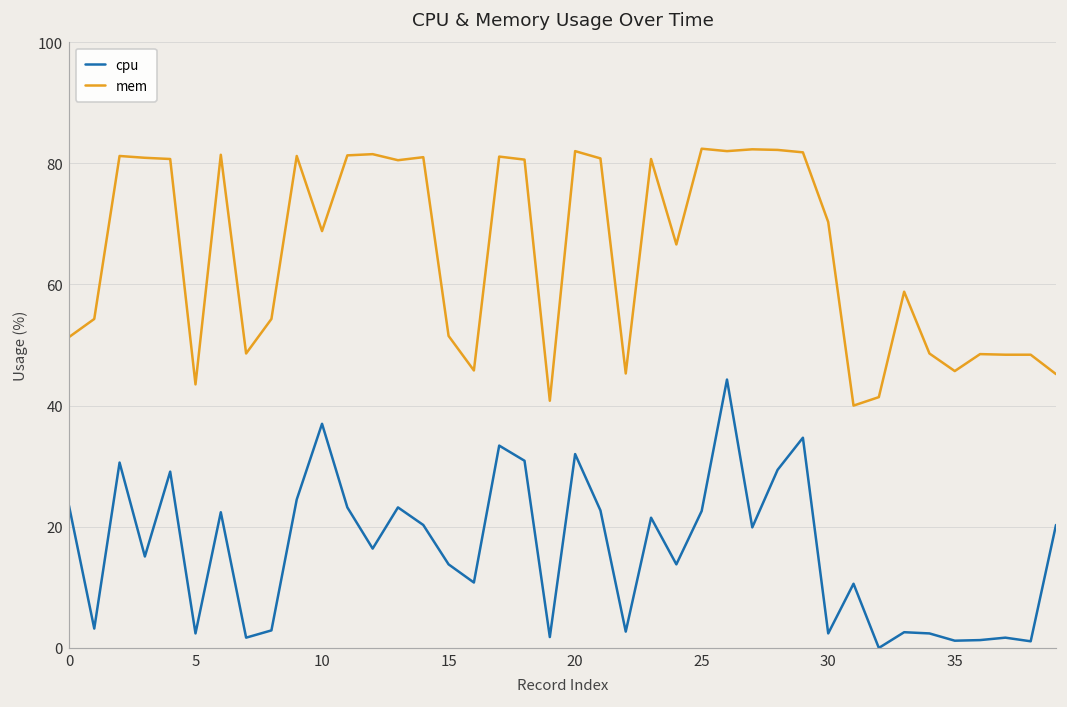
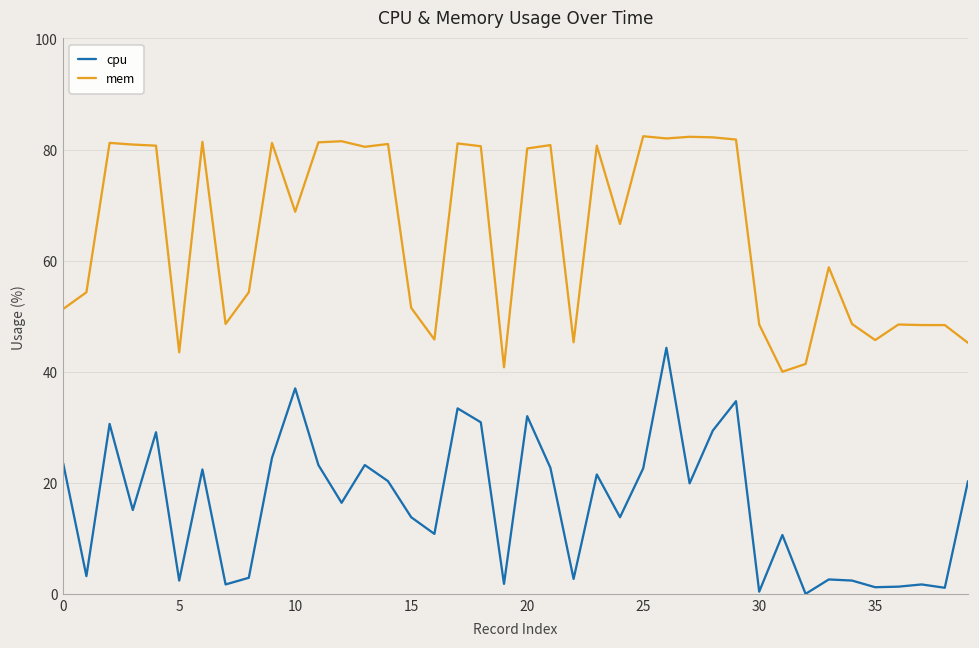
mem, 20: 82 -> 80
cpu, 30: 2 -> 0
mem, 30: 70 -> 49
